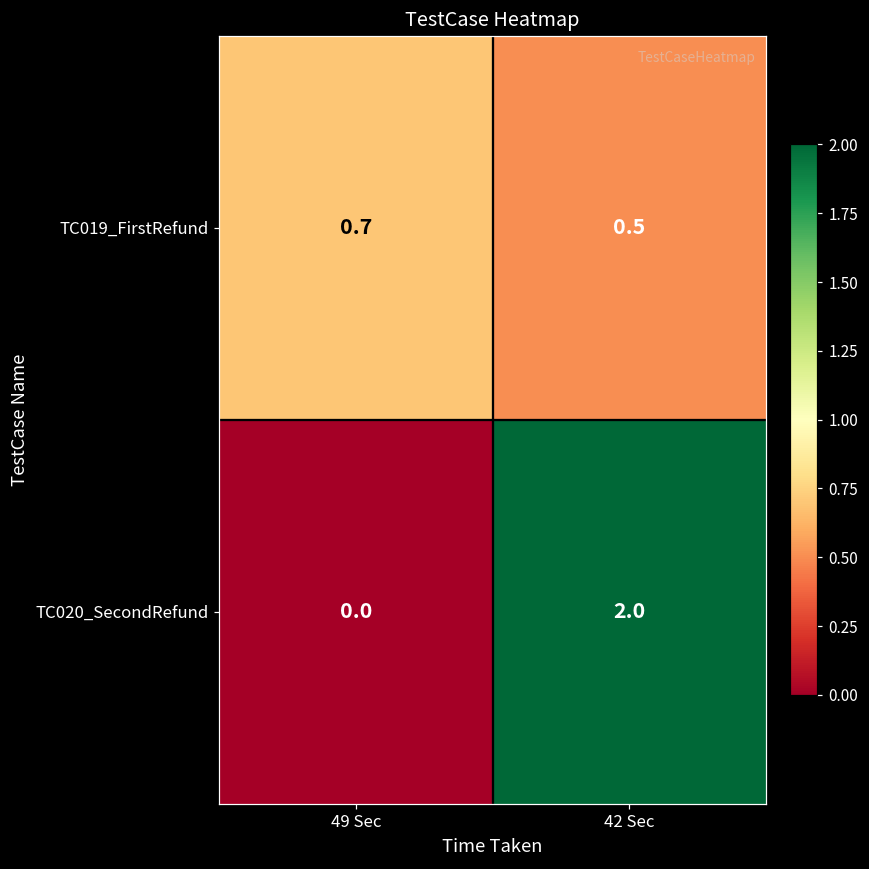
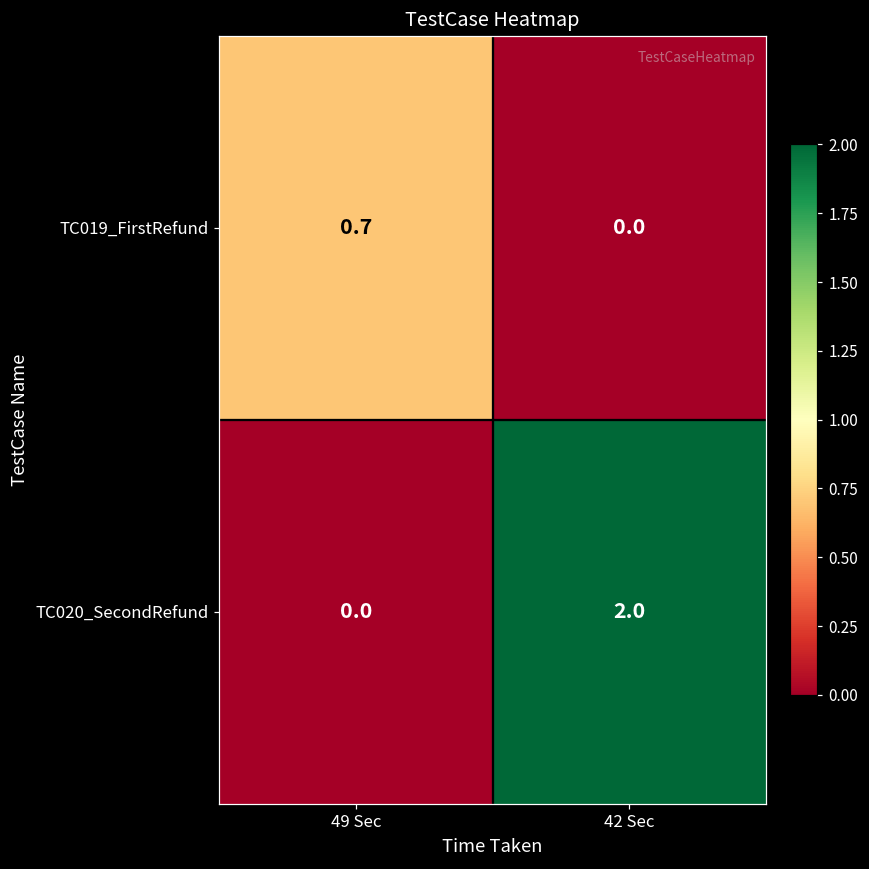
TC019_FirstRefund, 42 Sec: 0.5 -> 0.0
